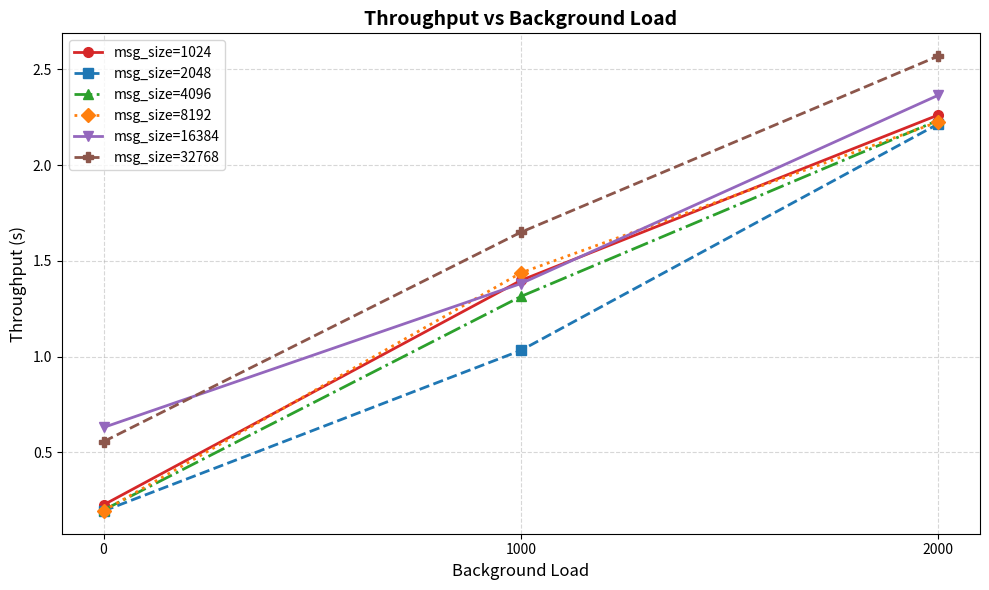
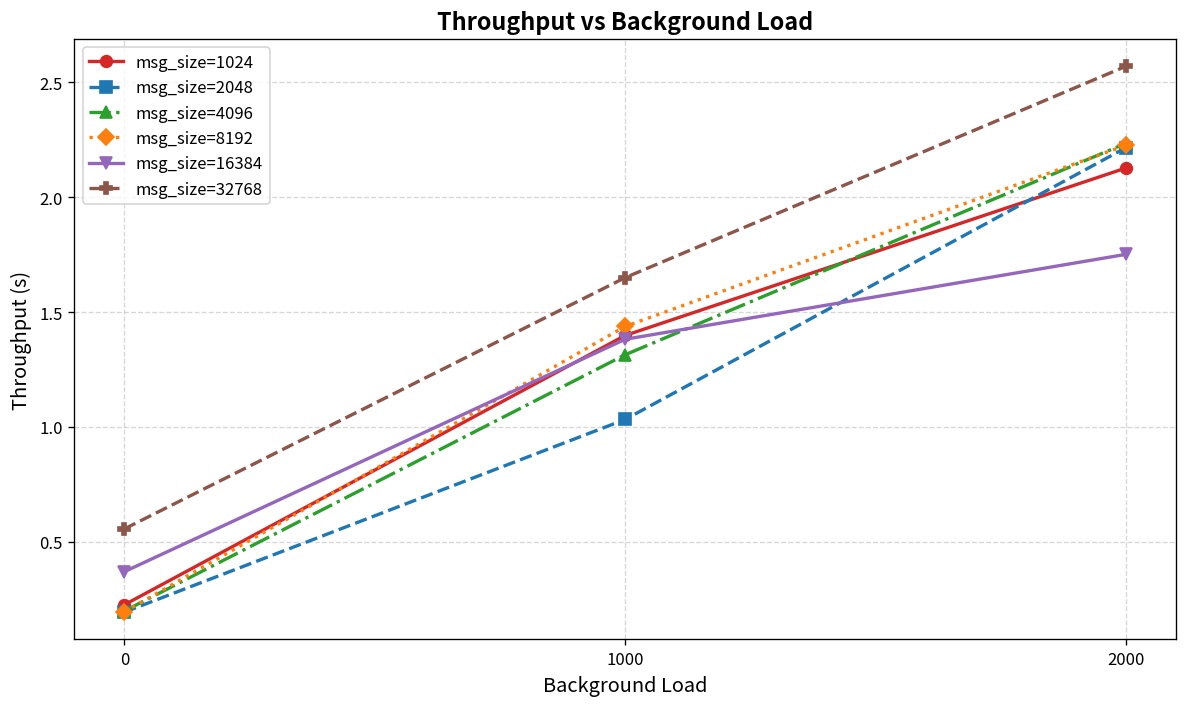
msg_size=16384, 0: 0.63 -> 0.37
msg_size=1024, 2000: 2.26 -> 2.13
msg_size=16384, 2000: 2.37 -> 1.75
